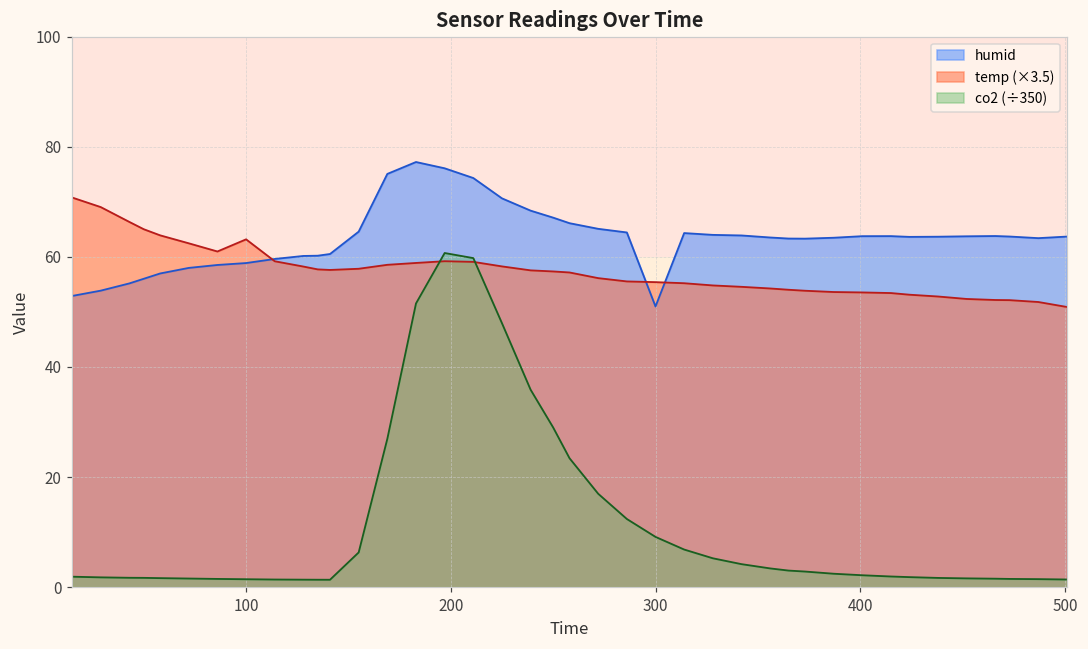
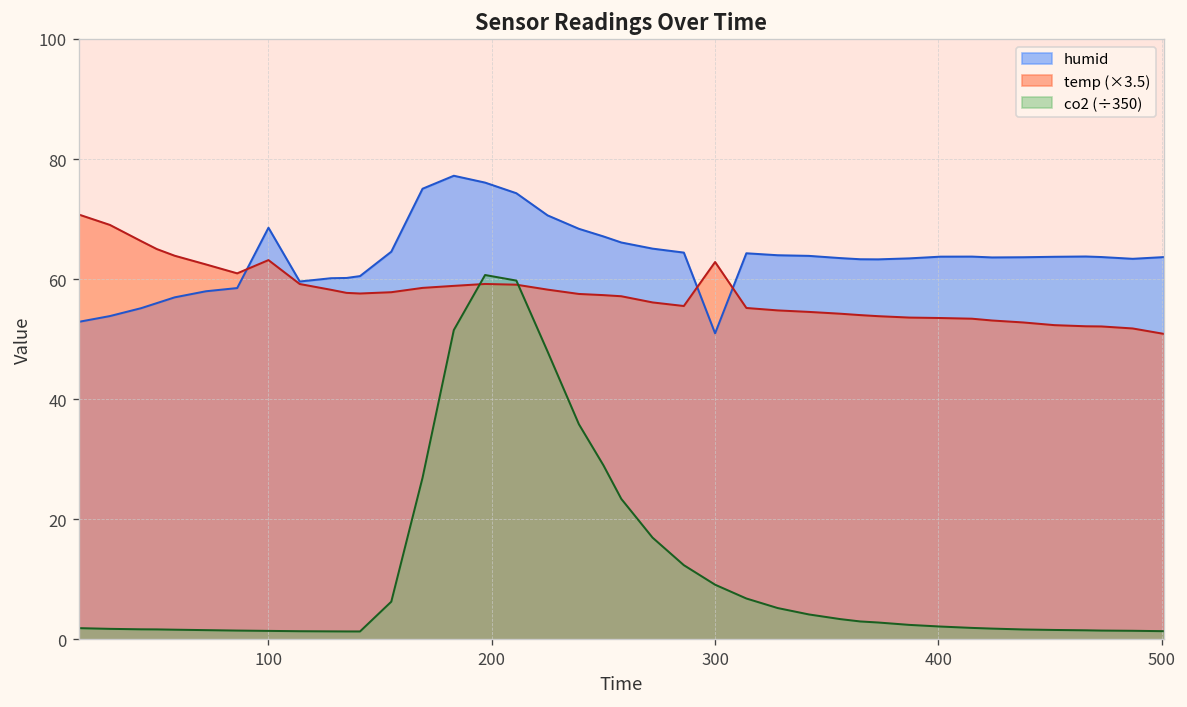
humid, 100: 59 -> 69
temp (×3.5), 300: 55 -> 63
